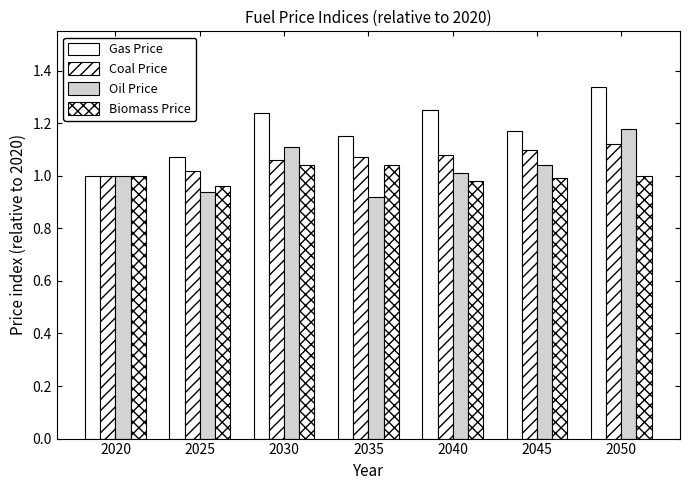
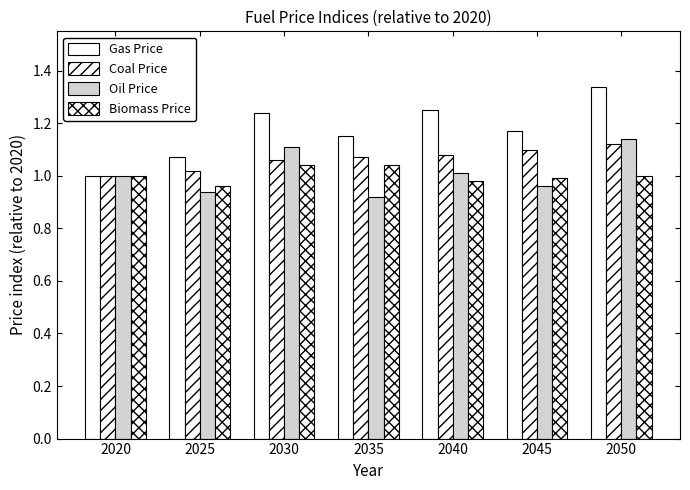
Oil Price, 2045: 1.04 -> 0.96
Oil Price, 2050: 1.18 -> 1.14
